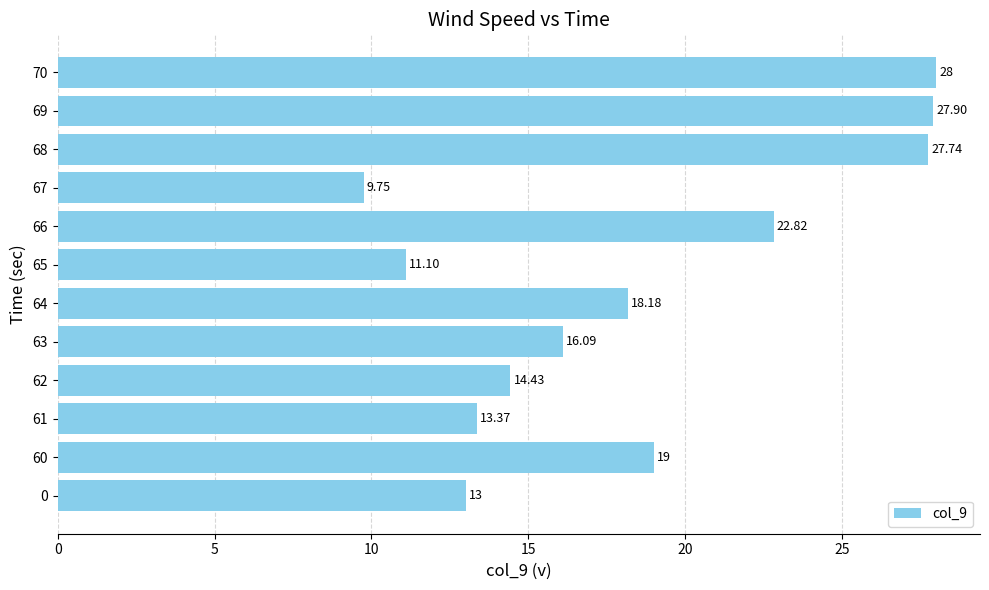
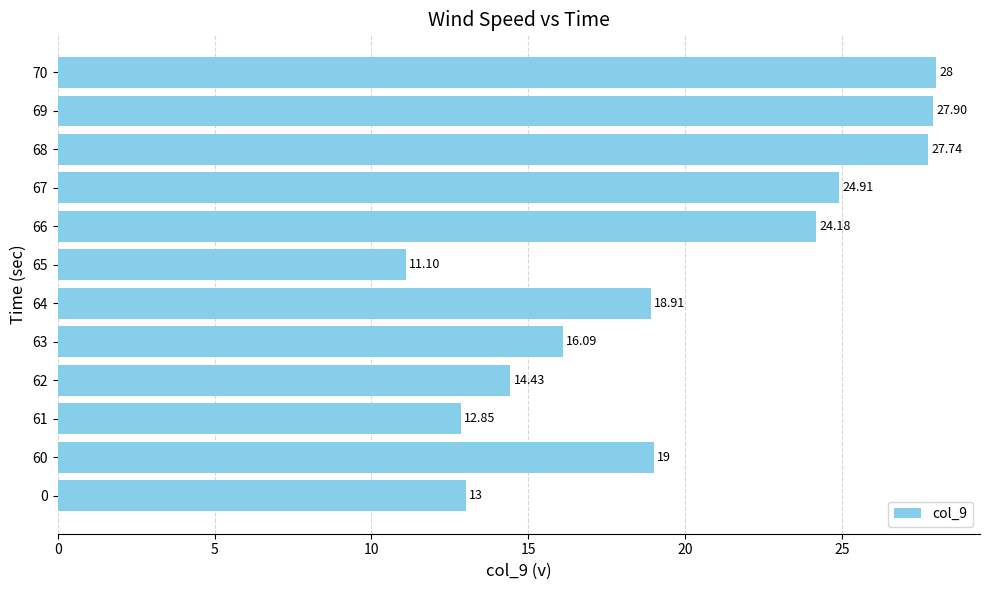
67: 9.75 -> 24.91
66: 22.82 -> 24.18
64: 18.18 -> 18.91
61: 13.37 -> 12.85
